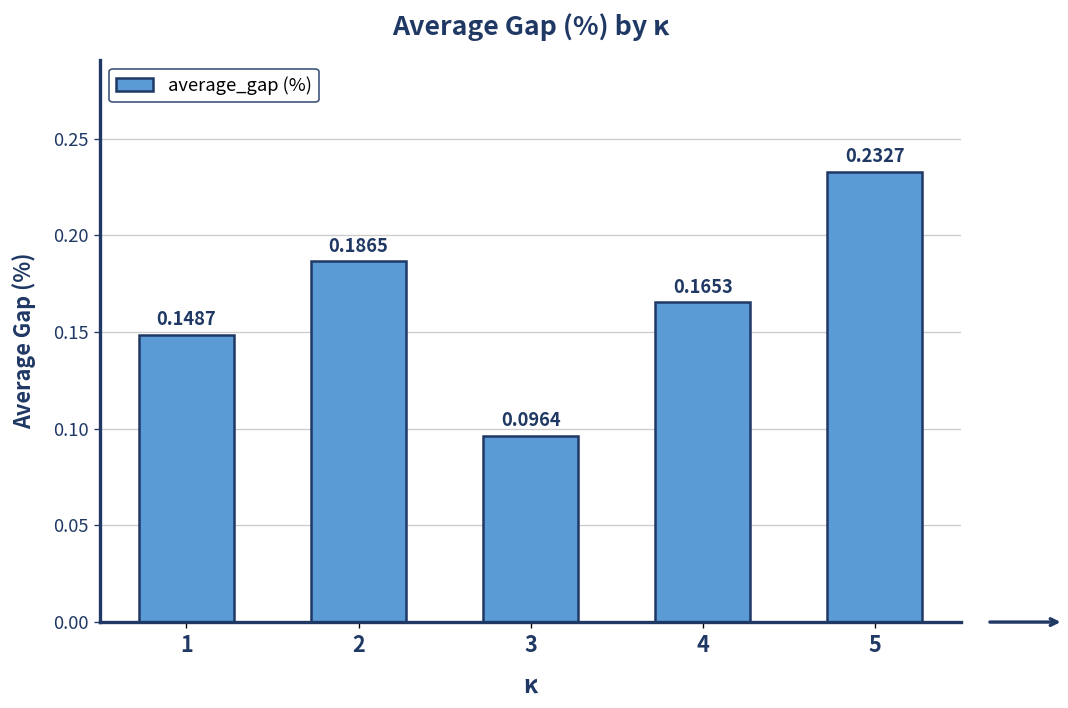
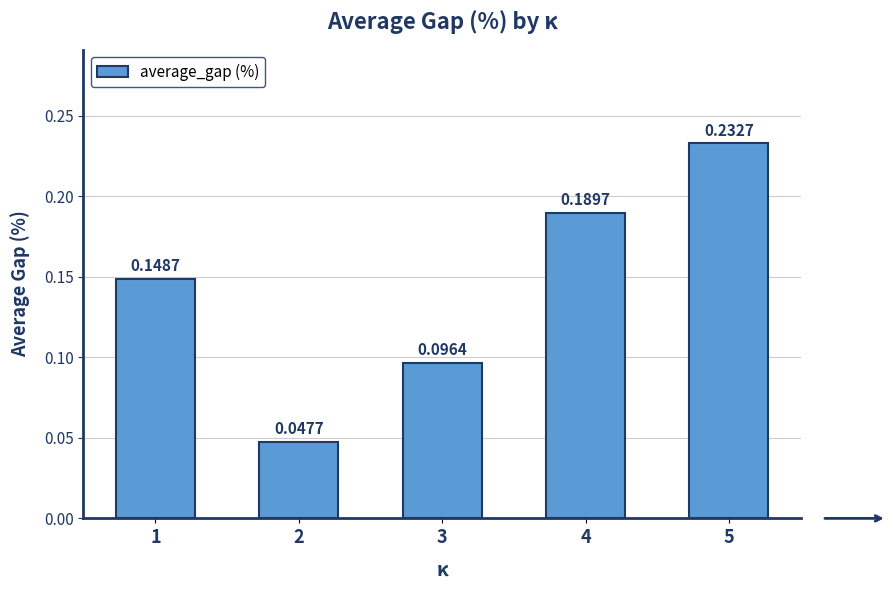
2: 0.1865 -> 0.0477
4: 0.1653 -> 0.1897
